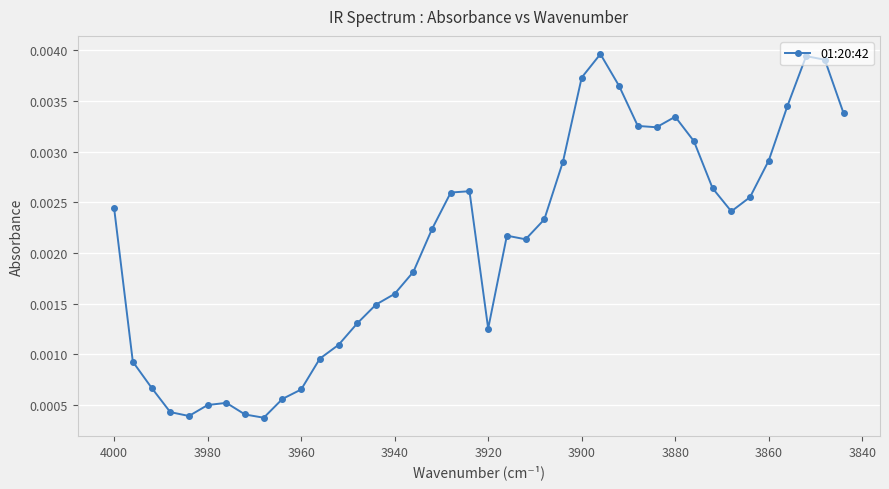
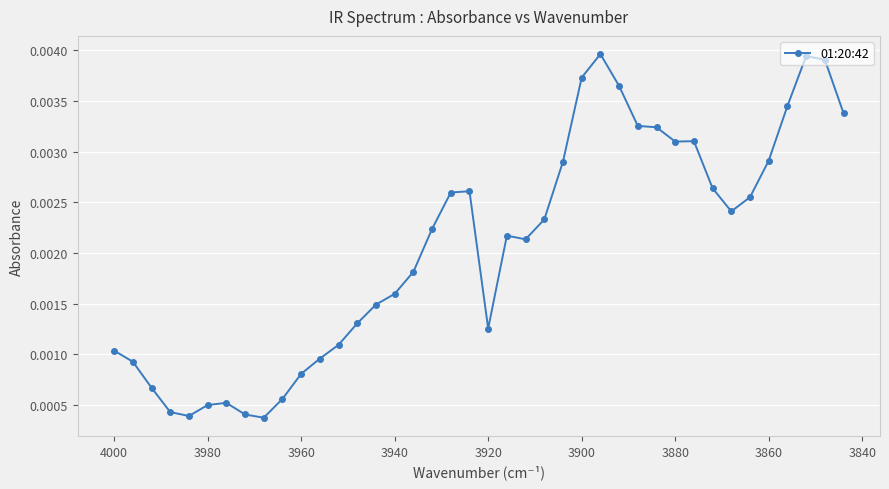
4000: 0.00244 -> 0.00104
3960: 0.00065 -> 0.00081
3880: 0.00334 -> 0.00310
